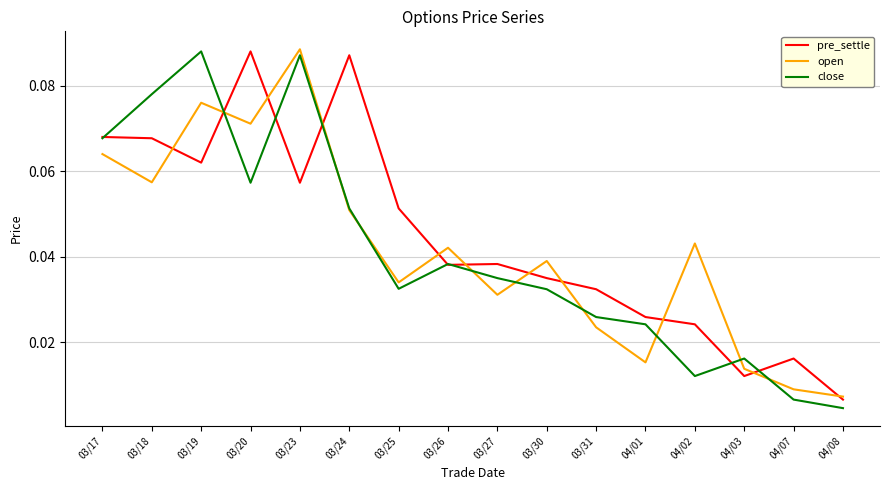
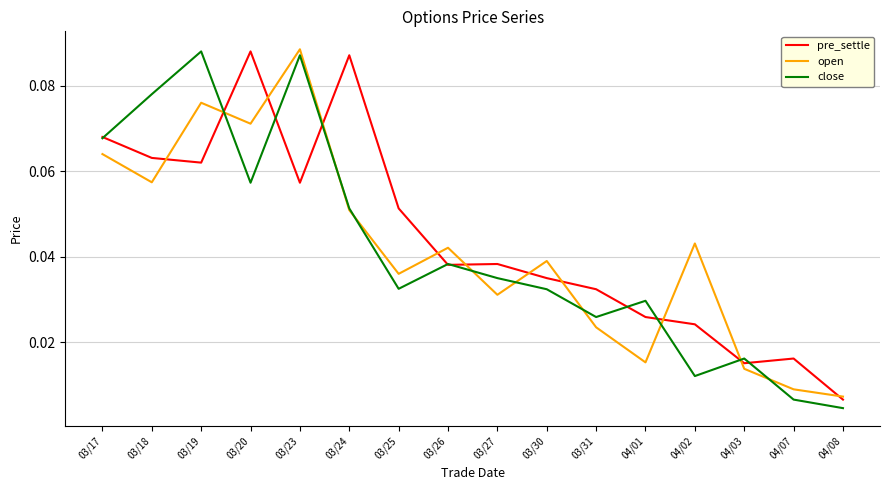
pre_settle, 03/18: 0.068 -> 0.063
open, 03/25: 0.034 -> 0.036
close, 04/01: 0.024 -> 0.030
pre_settle, 04/03: 0.012 -> 0.015
